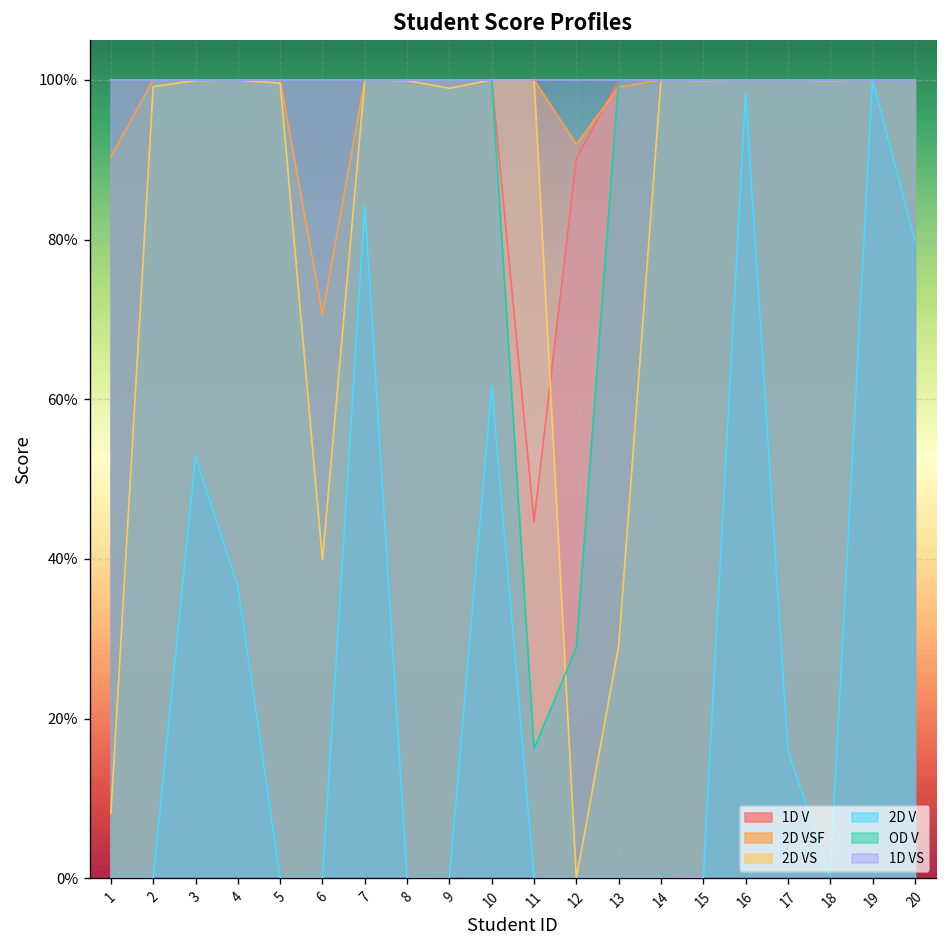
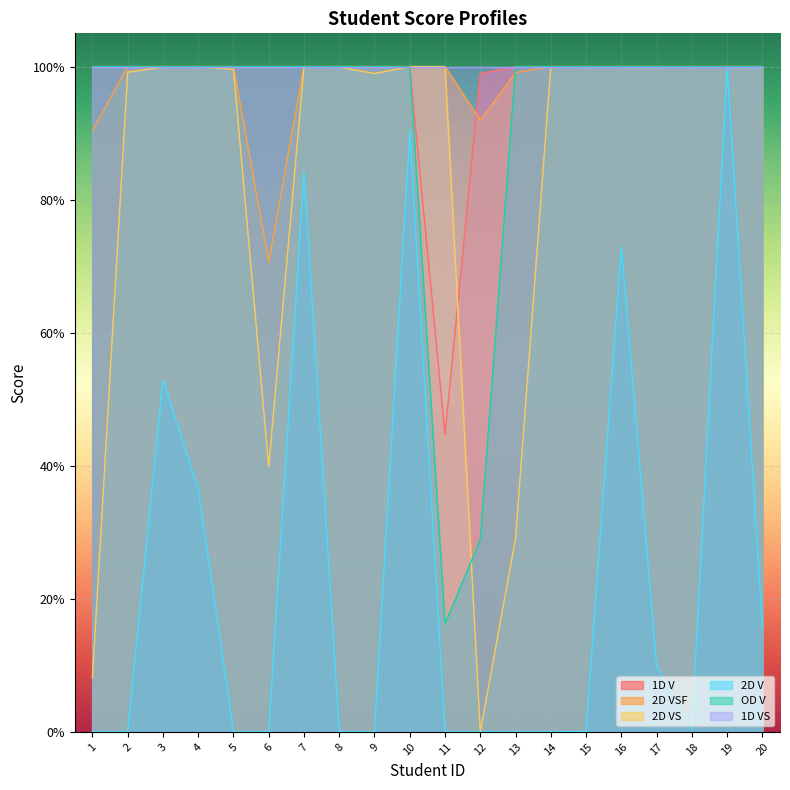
2D V, 10: 62% -> 90%
1D V, 12: 90% -> 99%
2D V, 16: 98% -> 73%
2D V, 17: 16% -> 10%
2D V, 20: 80% -> 16%
